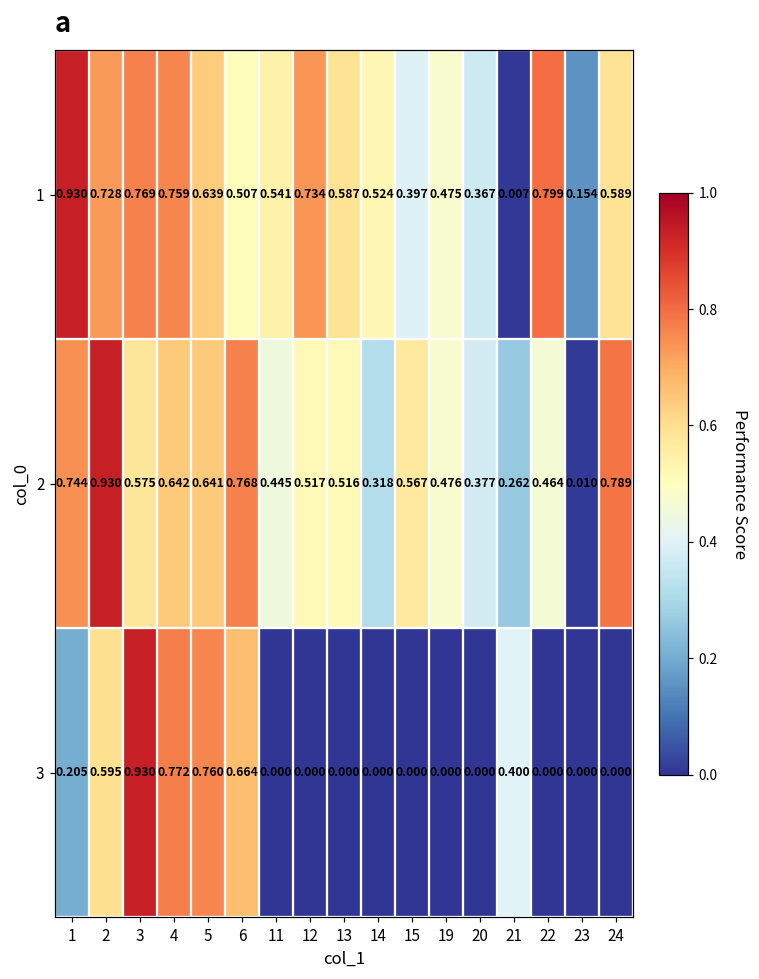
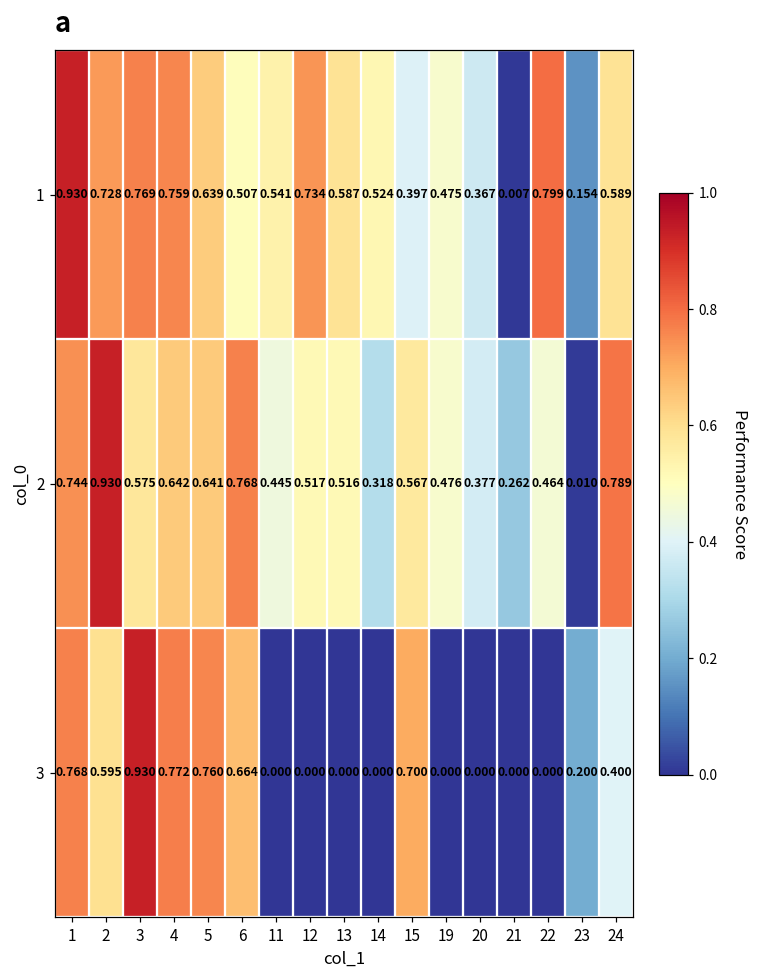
3, 1: 0.205 -> 0.768
3, 15: 0.000 -> 0.700
3, 21: 0.400 -> 0.000
3, 23: 0.000 -> 0.200
3, 24: 0.000 -> 0.400
